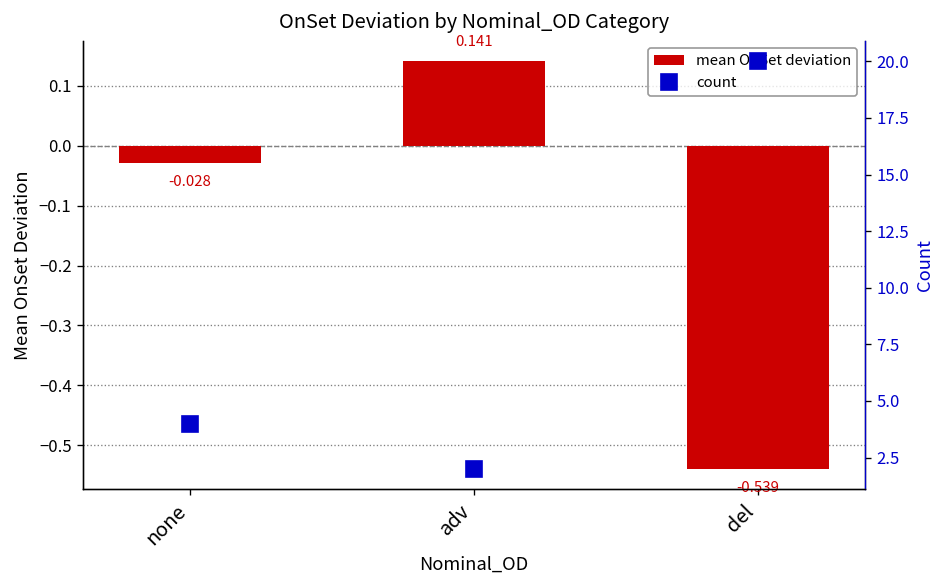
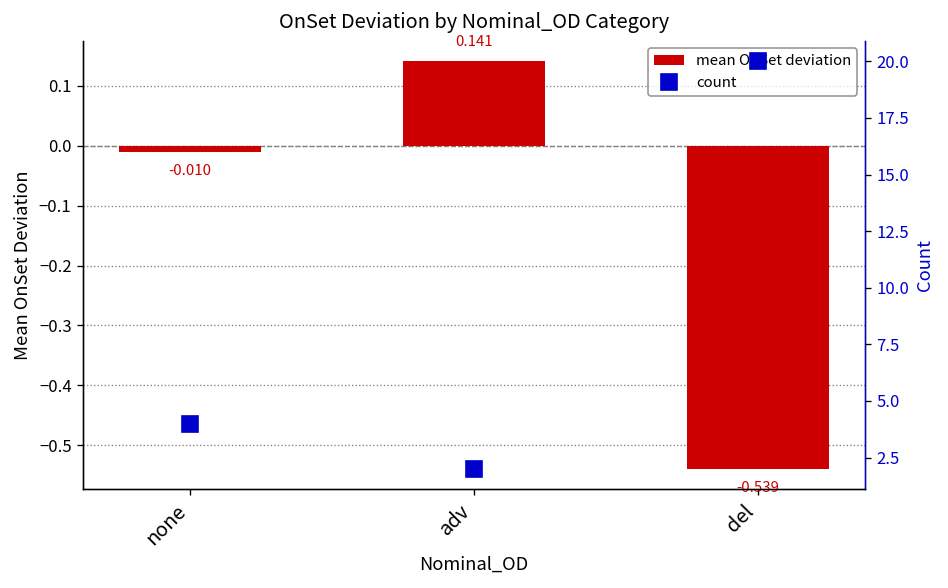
mean OnSet deviation, none: -0.028 -> -0.010
